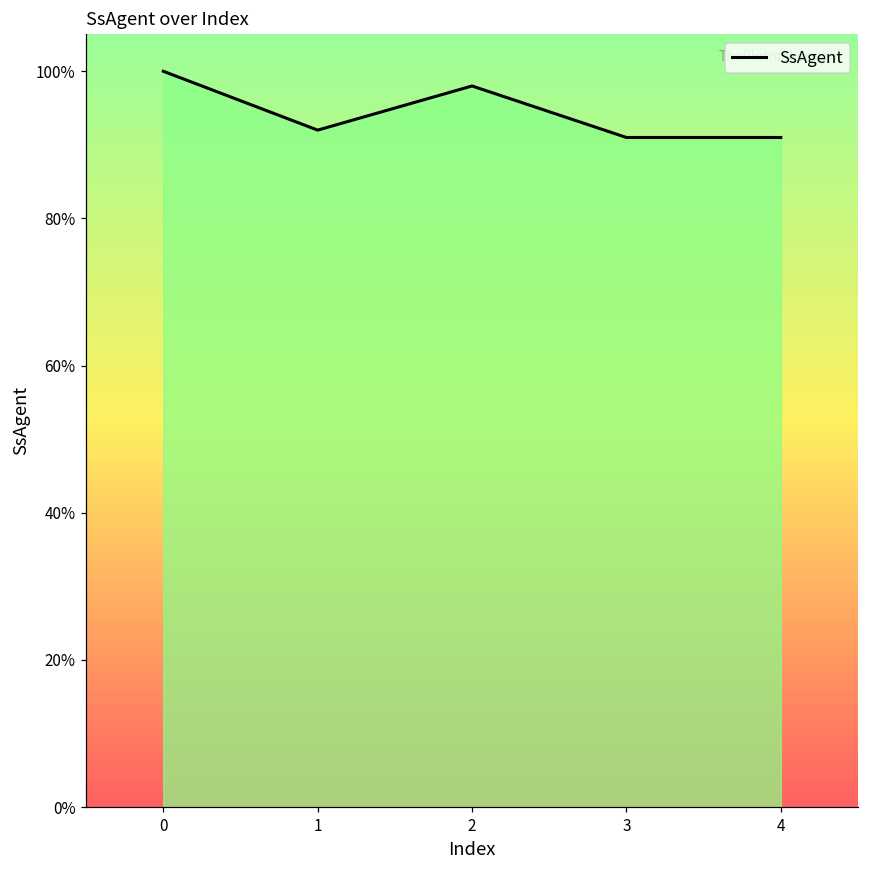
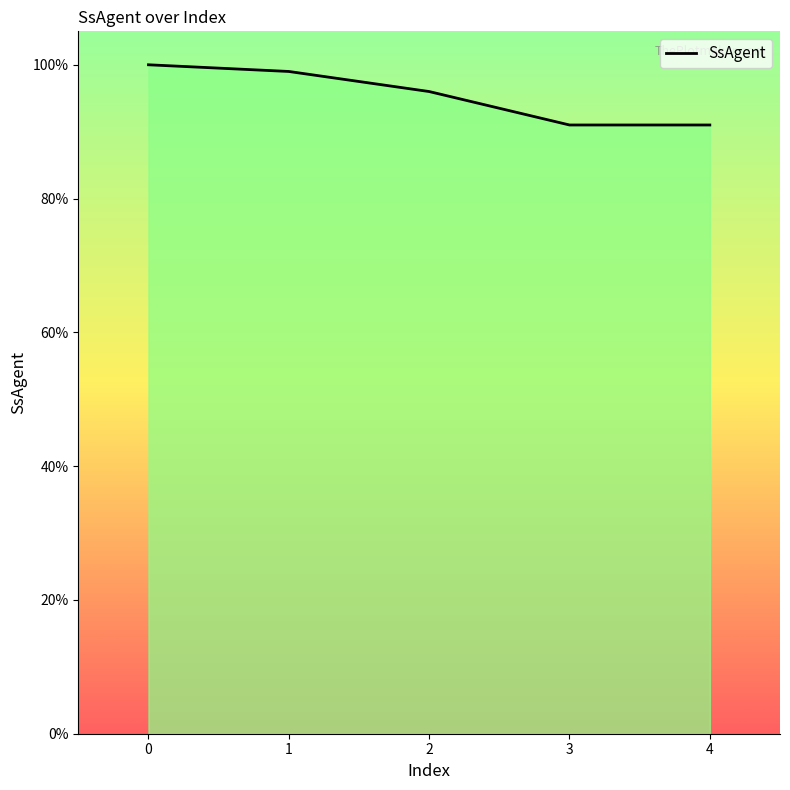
1: 92% -> 99%
2: 98% -> 96%
